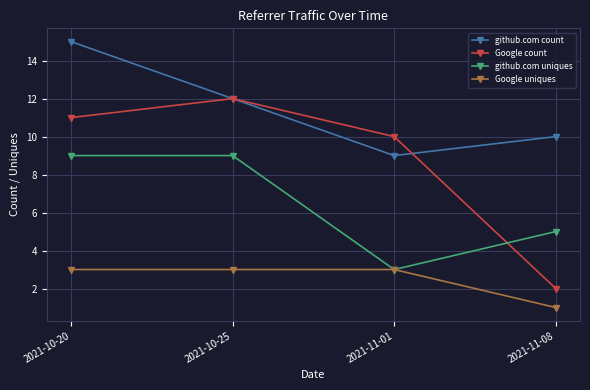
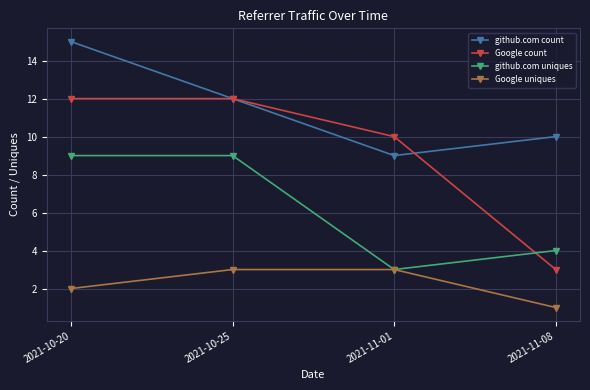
Google count, 2021-10-20: 11 -> 12
Google uniques, 2021-10-20: 3 -> 2
Google count, 2021-11-08: 2 -> 3
github.com uniques, 2021-11-08: 5 -> 4
